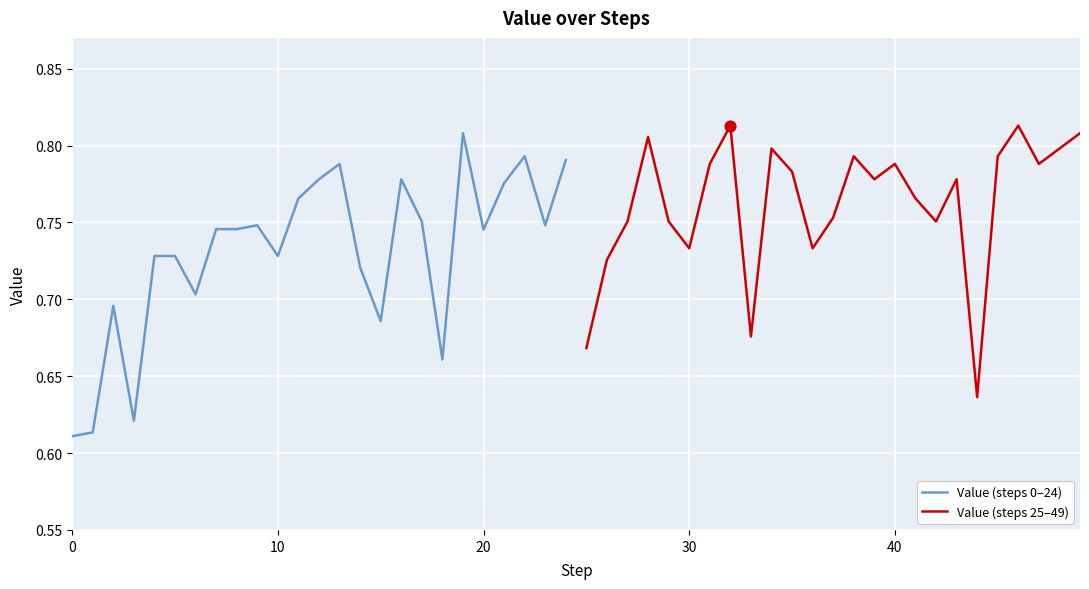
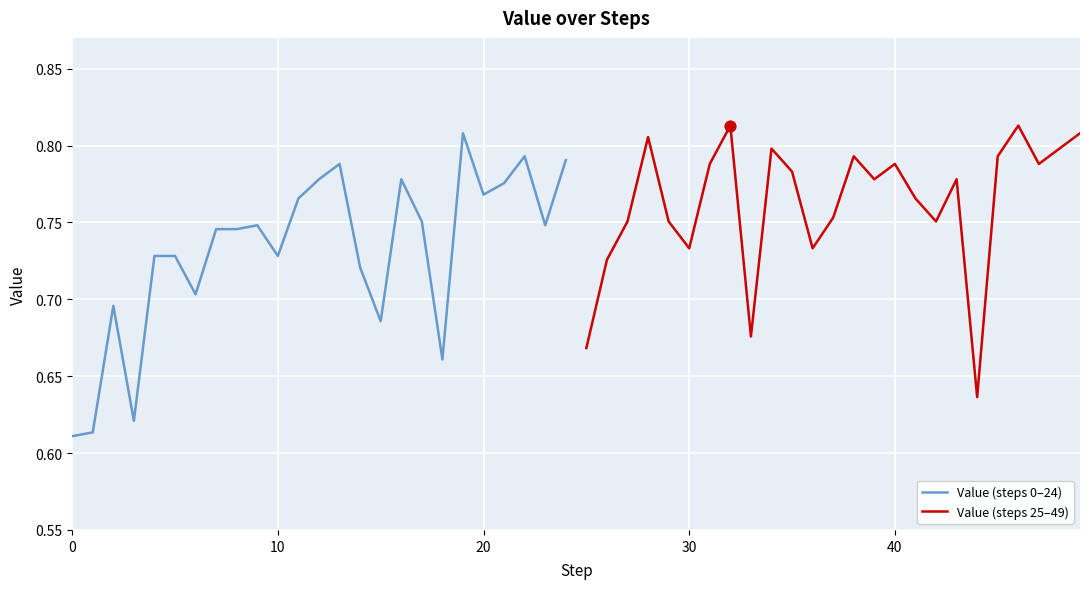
Value (steps 0–24), 20: 0.745 -> 0.768
